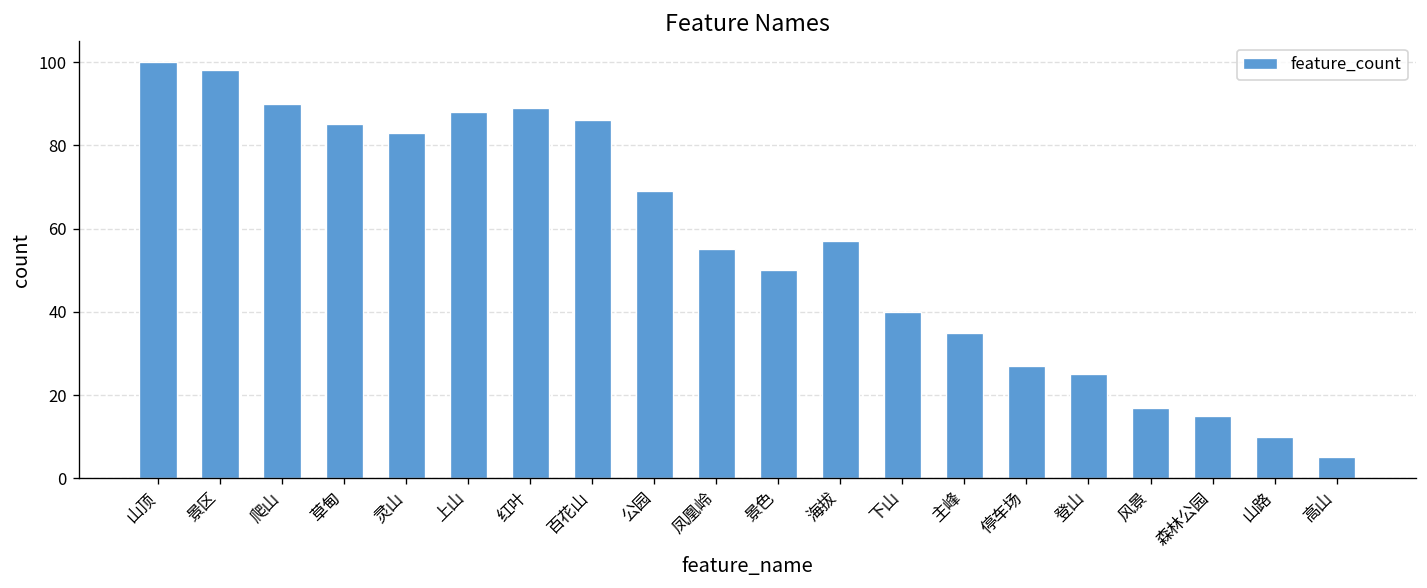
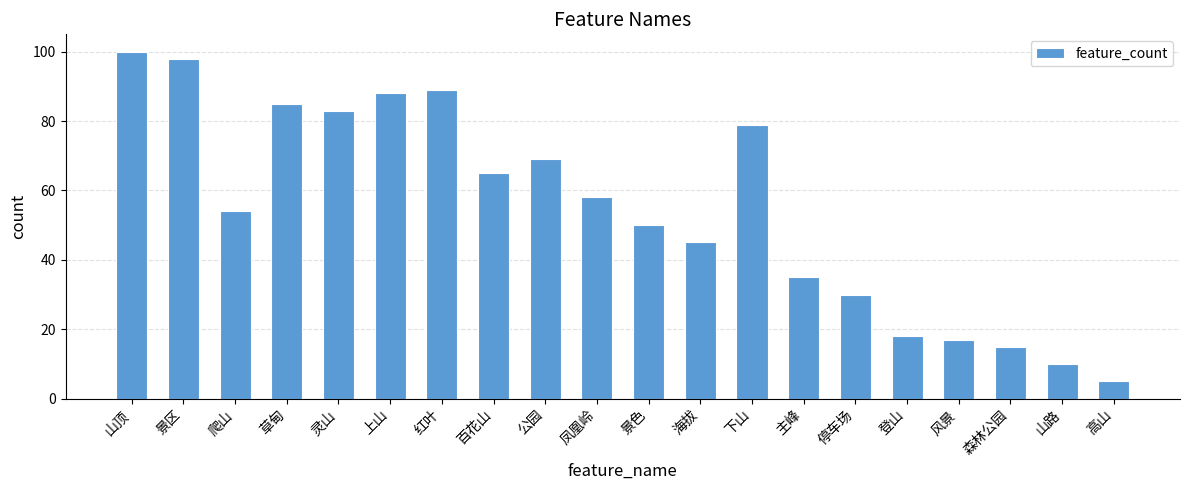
爬山: 90 -> 54
百花山: 86 -> 65
凤凰岭: 55 -> 58
海拔: 57 -> 45
下山: 40 -> 79
停车场: 27 -> 30
登山: 25 -> 18
